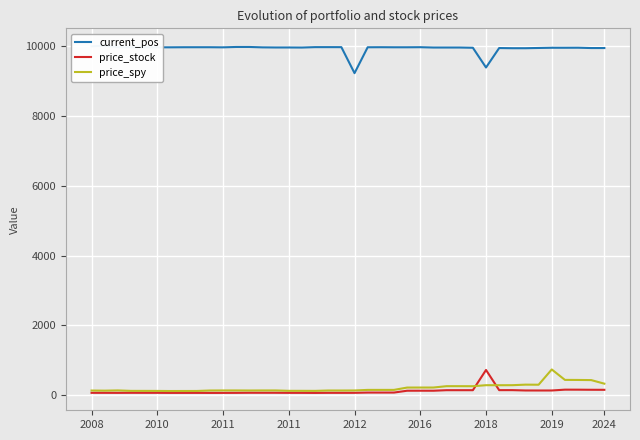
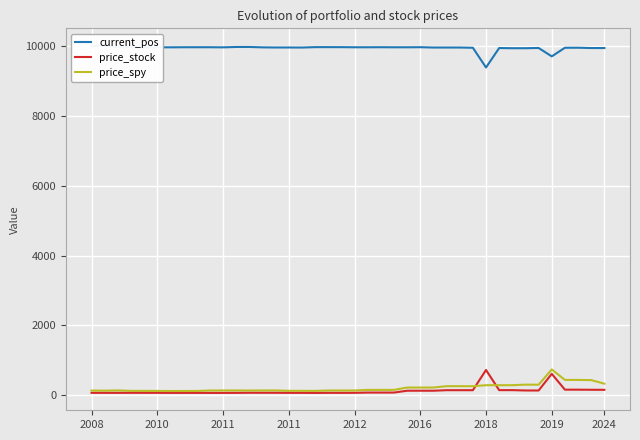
current_pos, 2012: 9200 -> 10000
current_pos, 2019: 10000 -> 9700
price_stock, 2019: 100 -> 600
